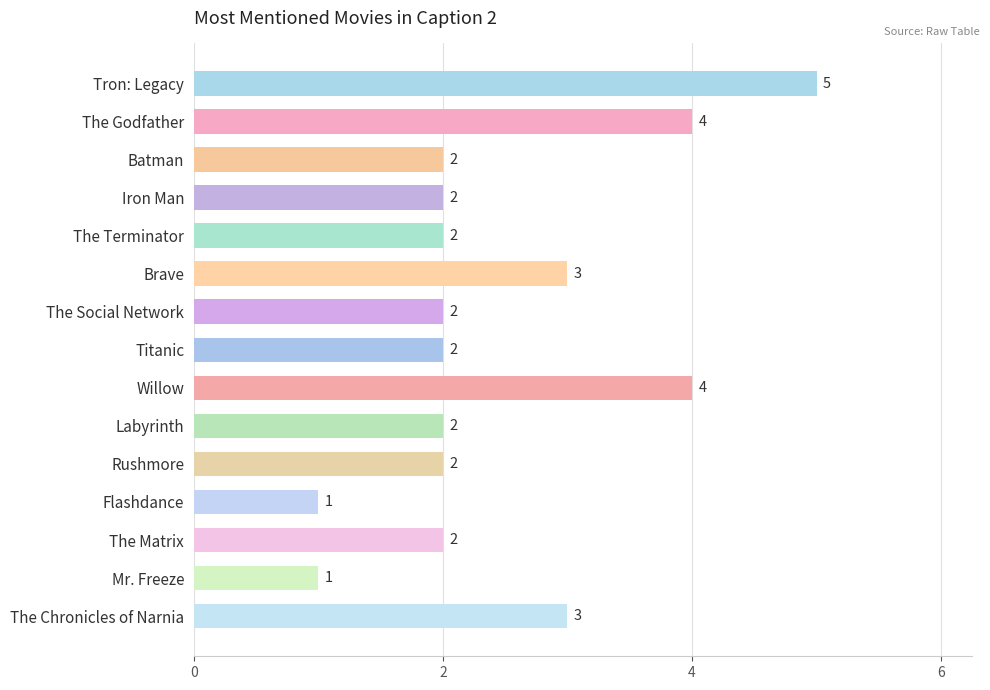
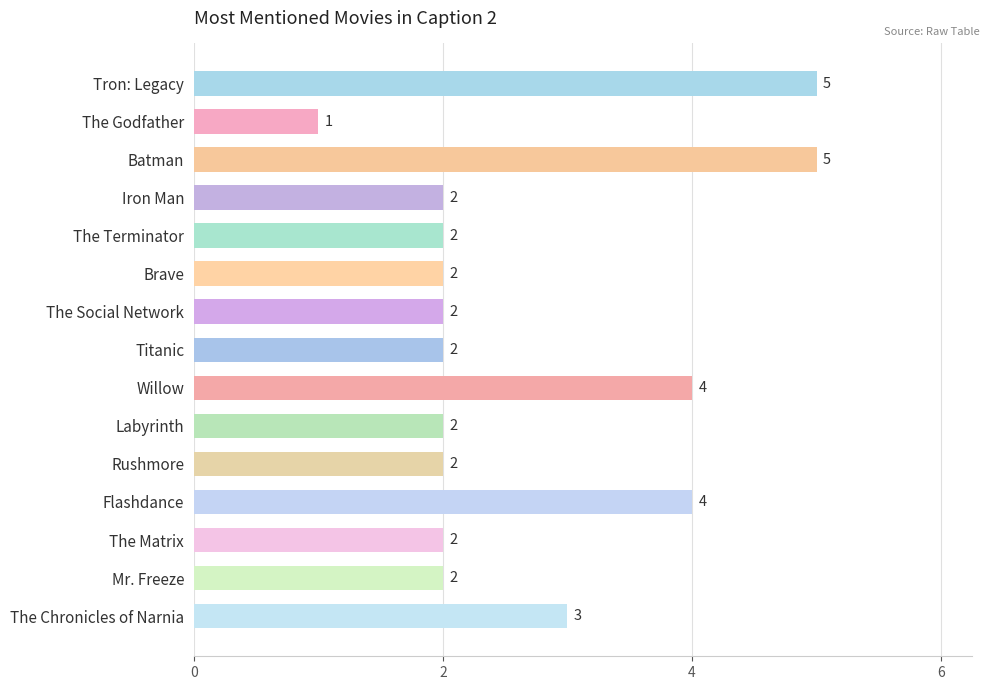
The Godfather: 4 -> 1
Batman: 2 -> 5
Brave: 3 -> 2
Flashdance: 1 -> 4
Mr. Freeze: 1 -> 2
